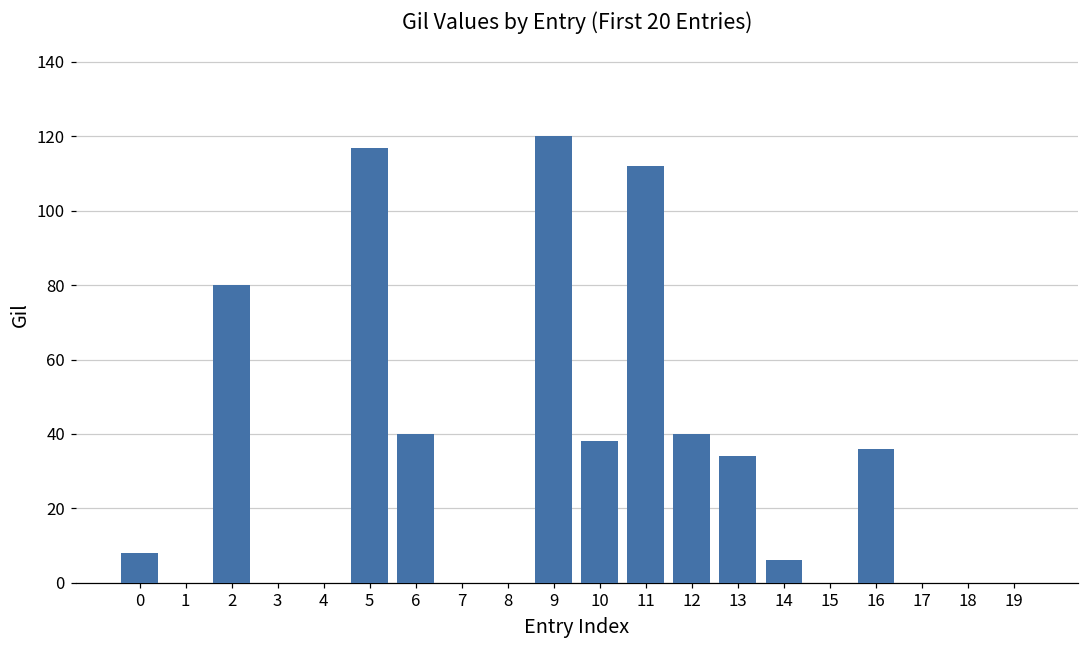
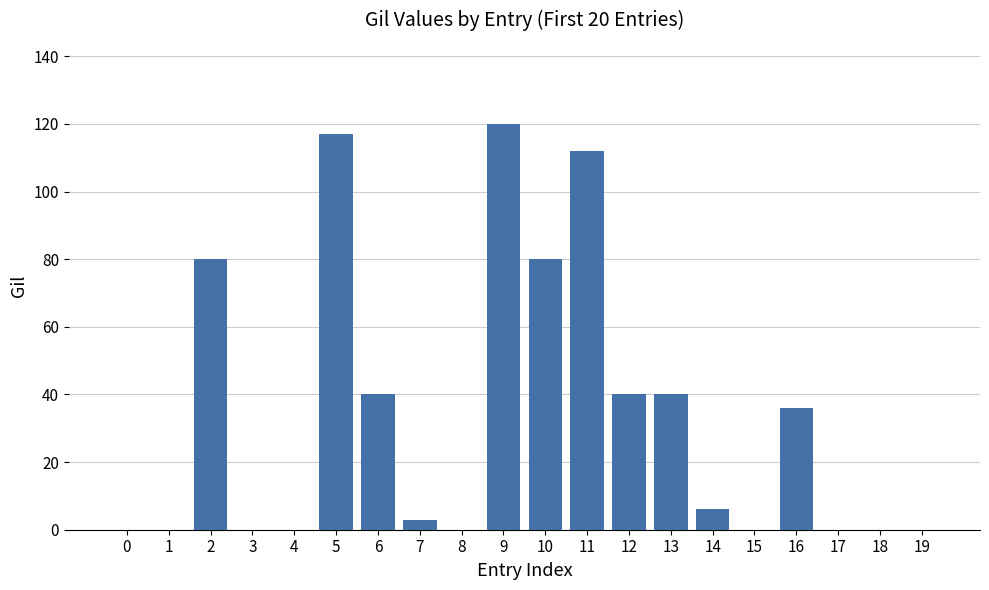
0: 8 -> 0
7: 0 -> 3
10: 38 -> 80
13: 34 -> 40
